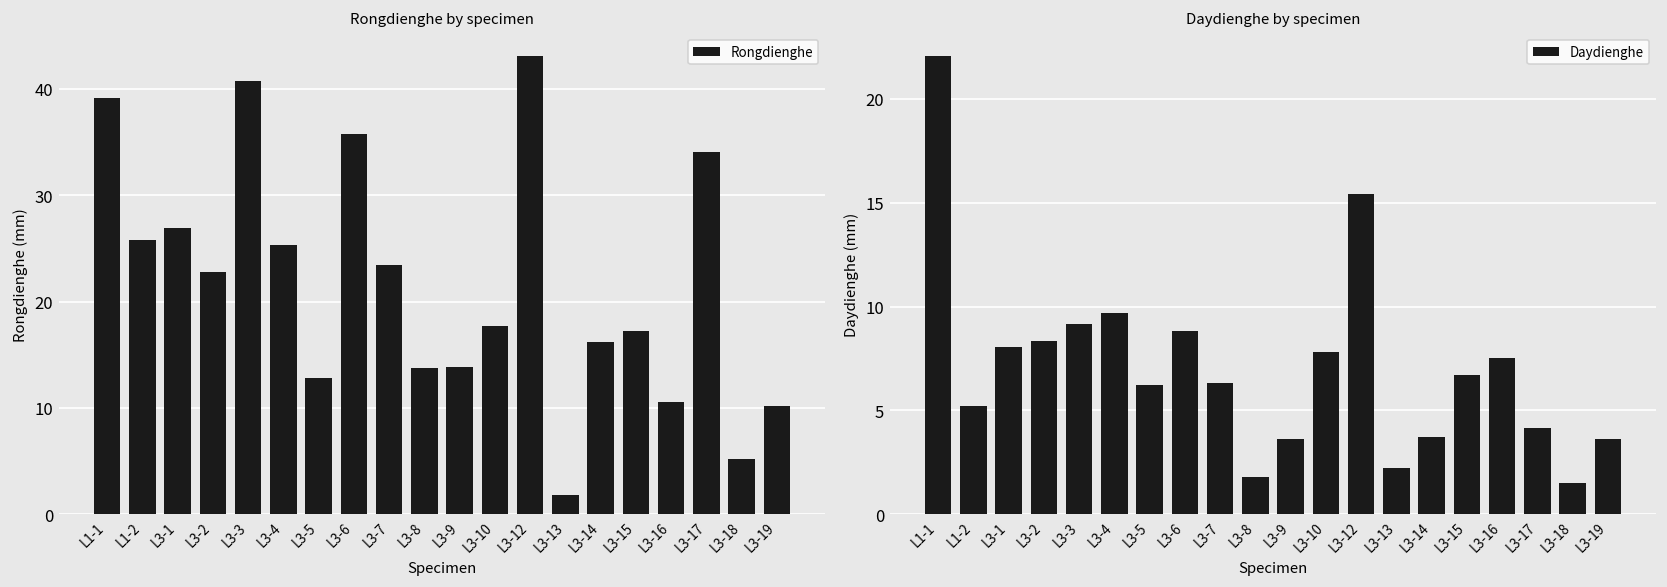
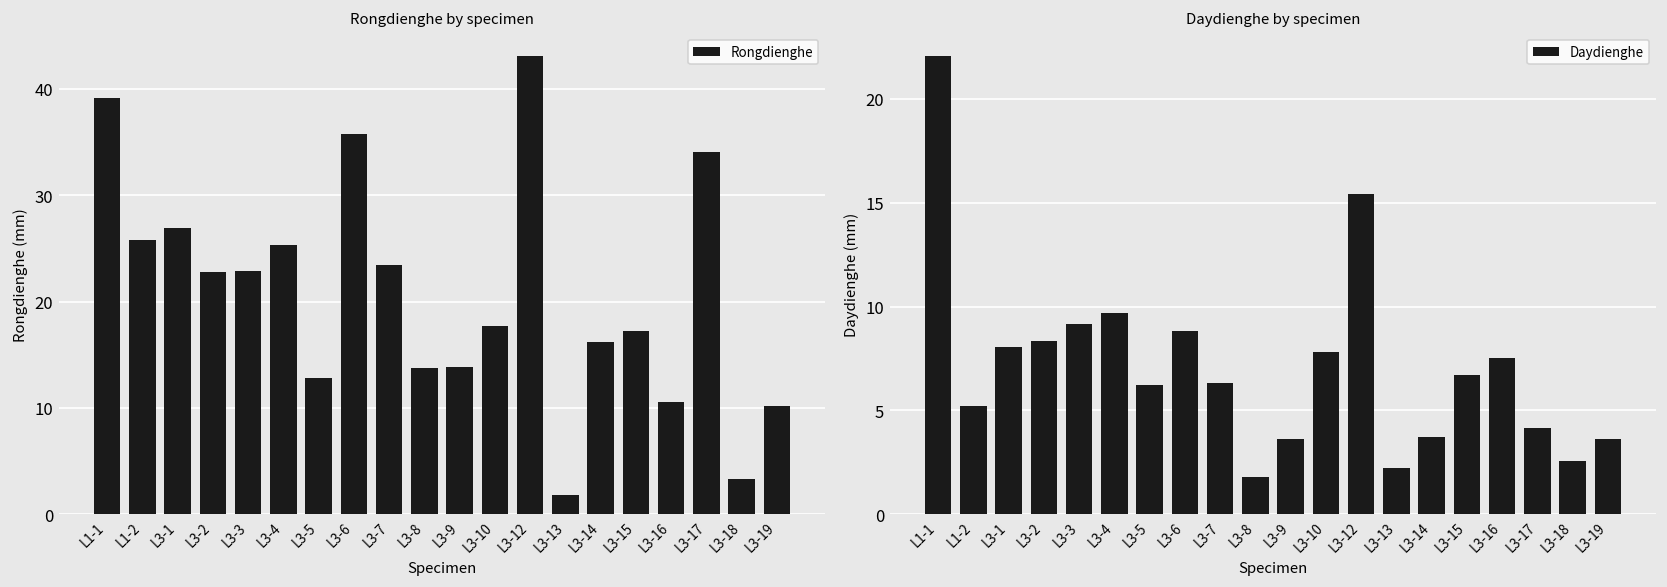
Rongdienghe by specimen, L3-3: 41 -> 23
Rongdienghe by specimen, L3-18: 5 -> 3
Daydienghe by specimen, L3-18: 1.5 -> 2.6
